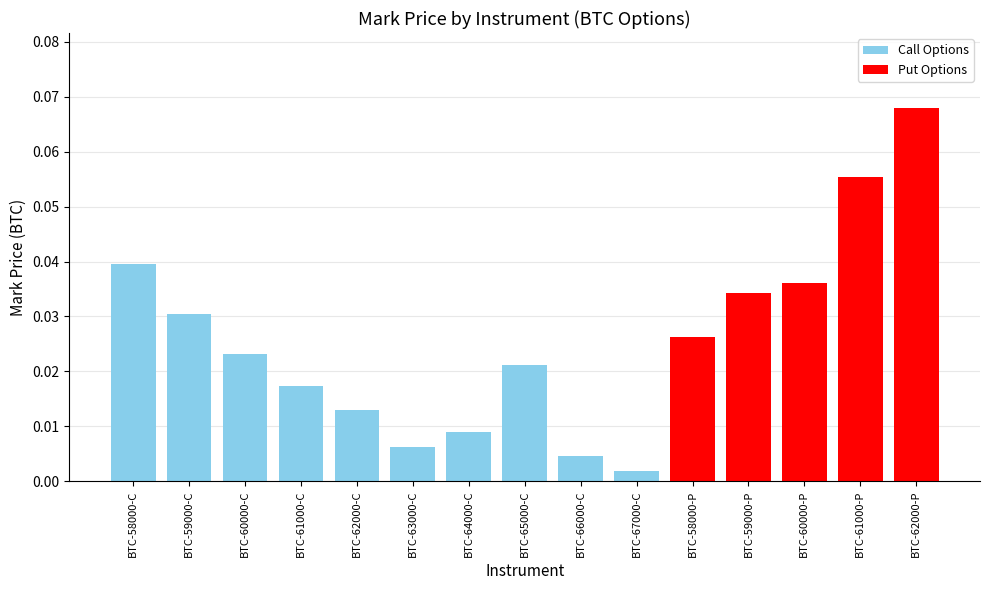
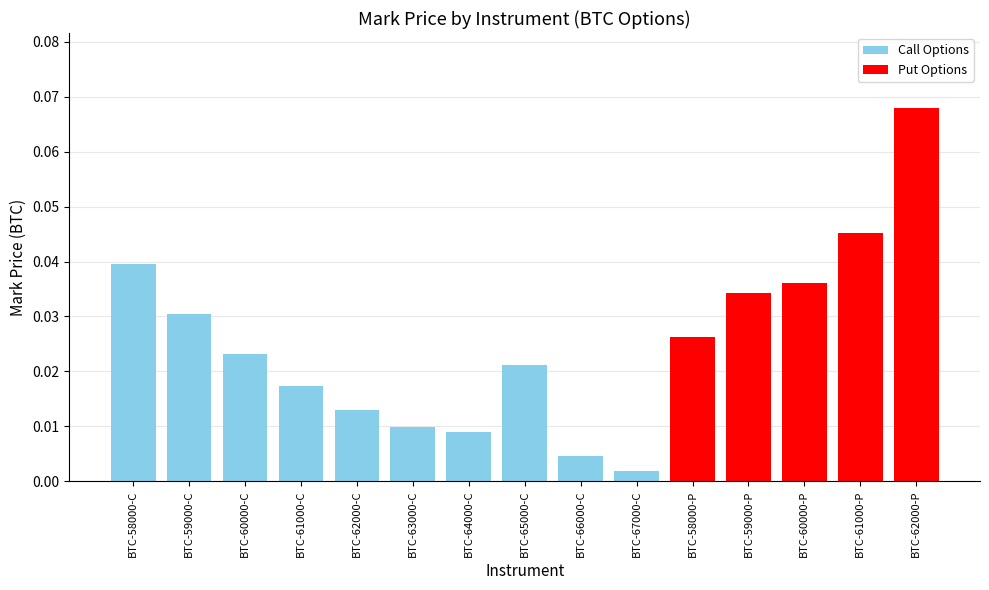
BTC-63000-C: 0.006 -> 0.010
BTC-61000-P: 0.055 -> 0.045
